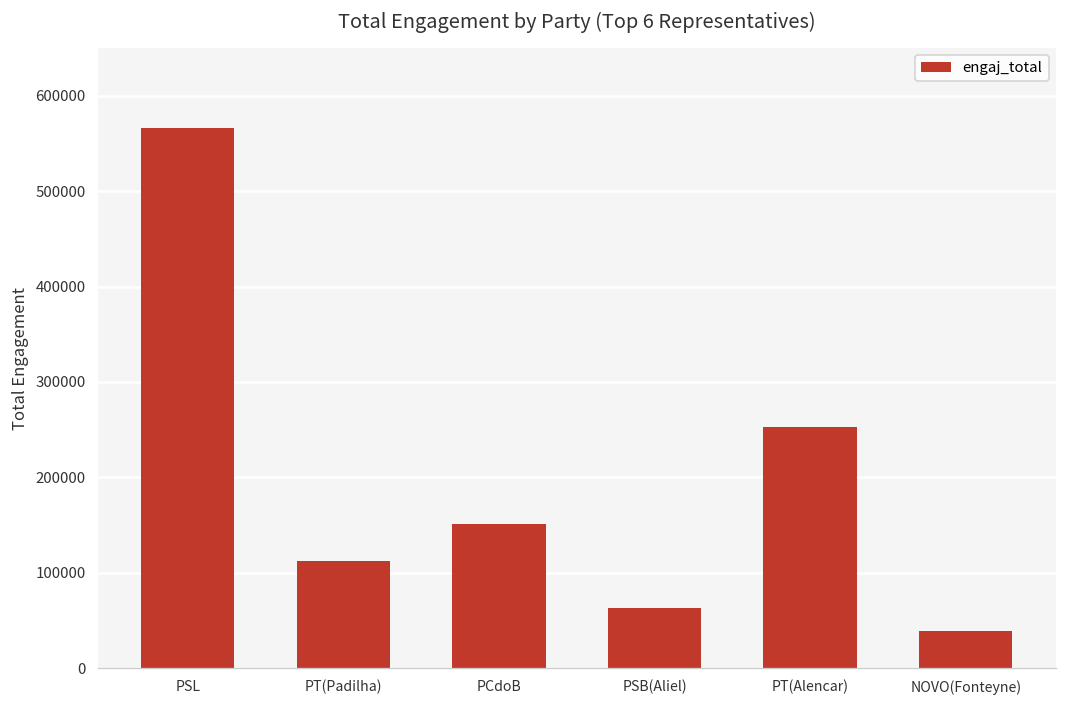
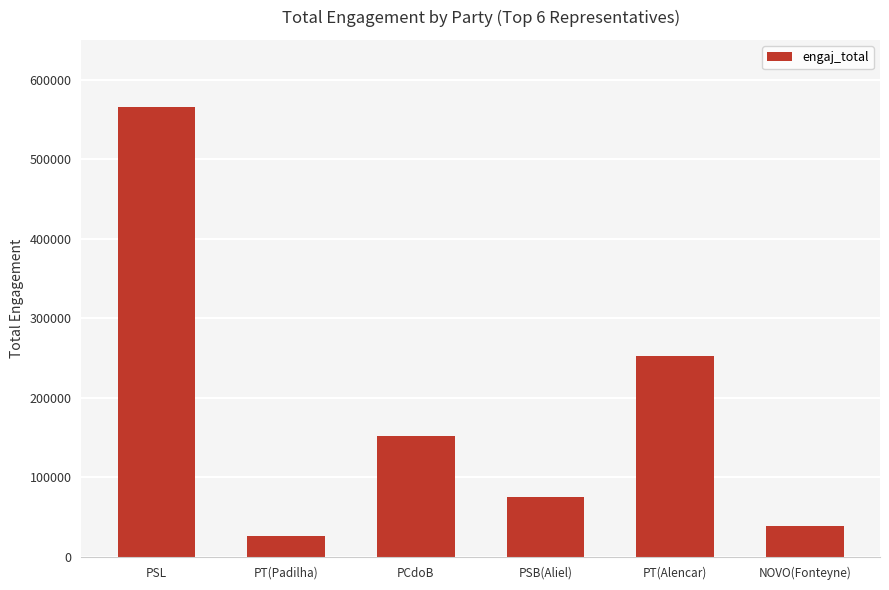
PT(Padilha): 110000 -> 30000
PSB(Aliel): 60000 -> 80000
